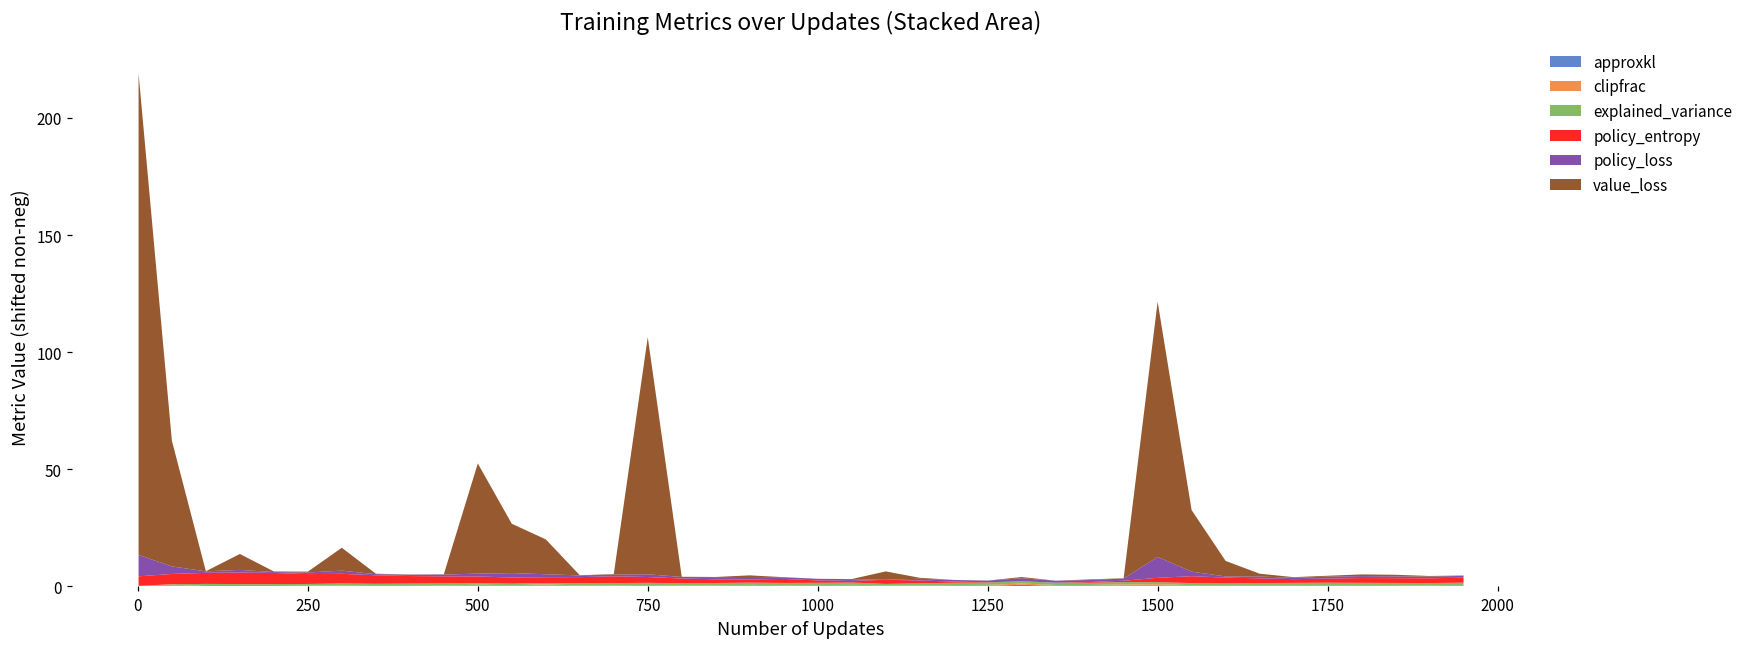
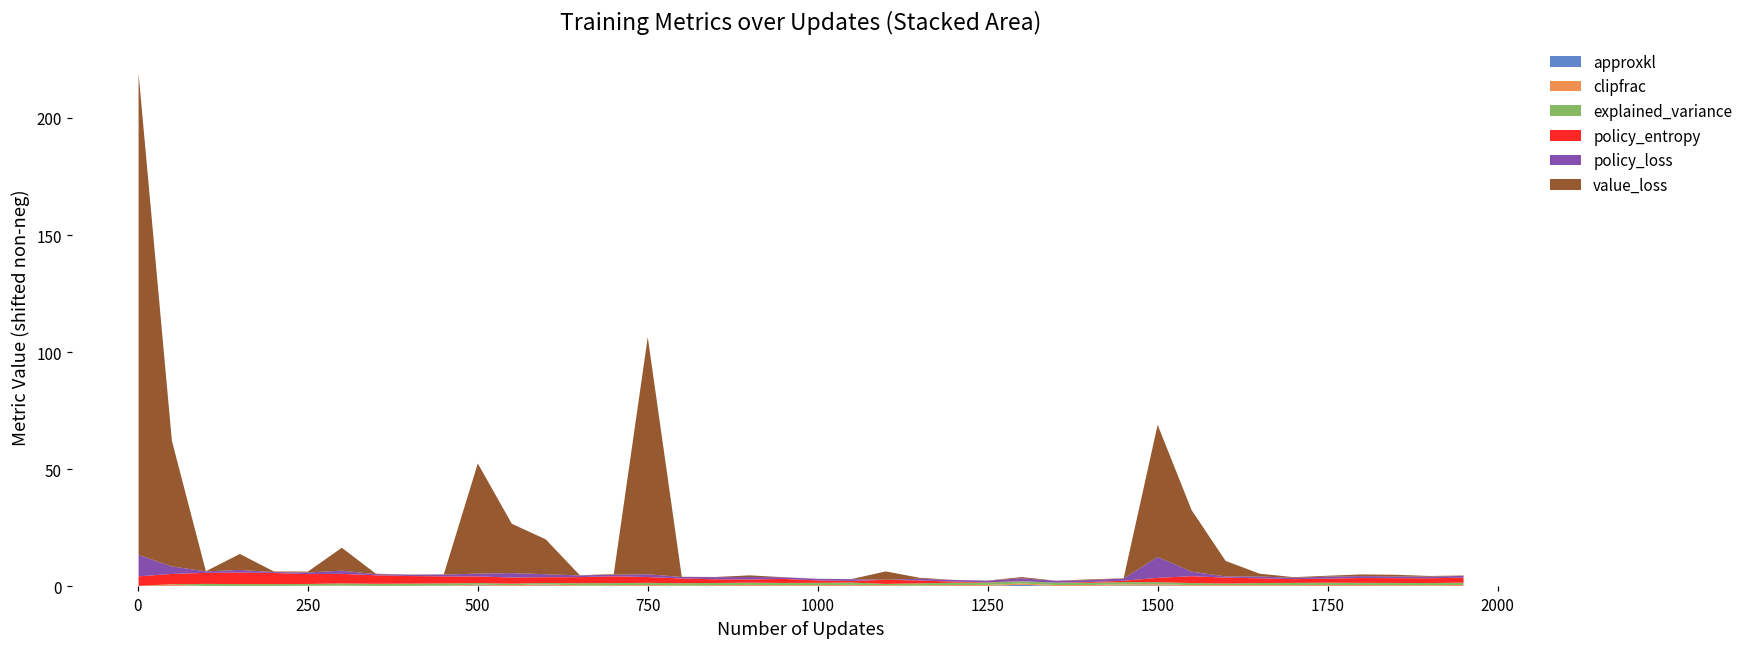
value_loss, 1500: 109 -> 56
